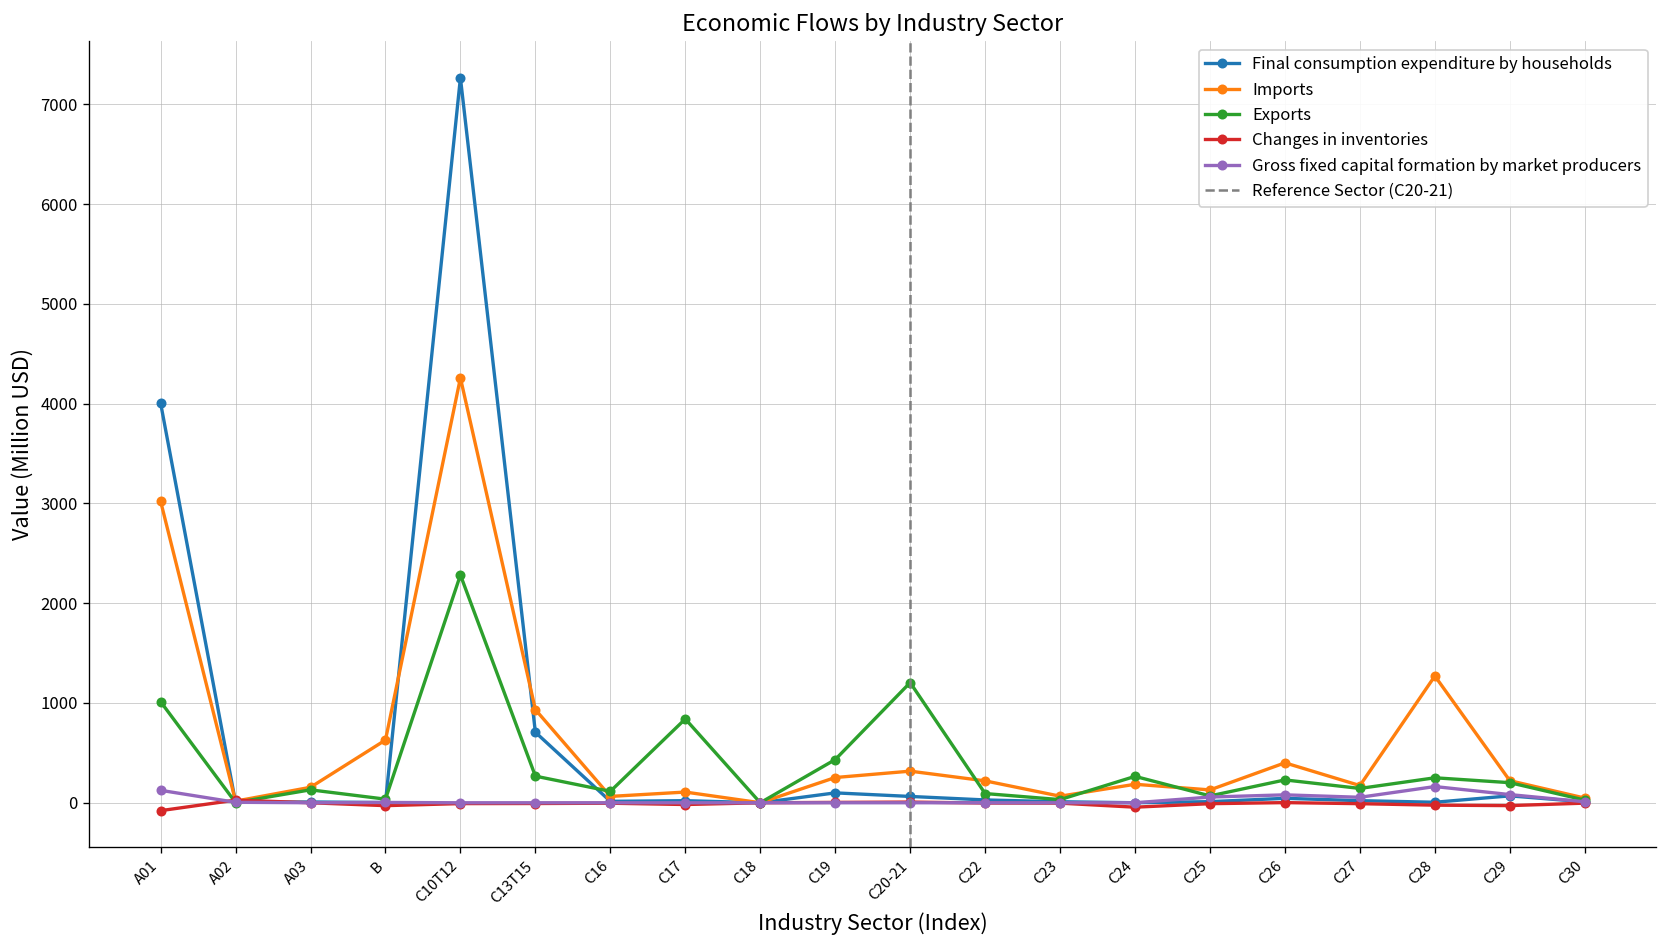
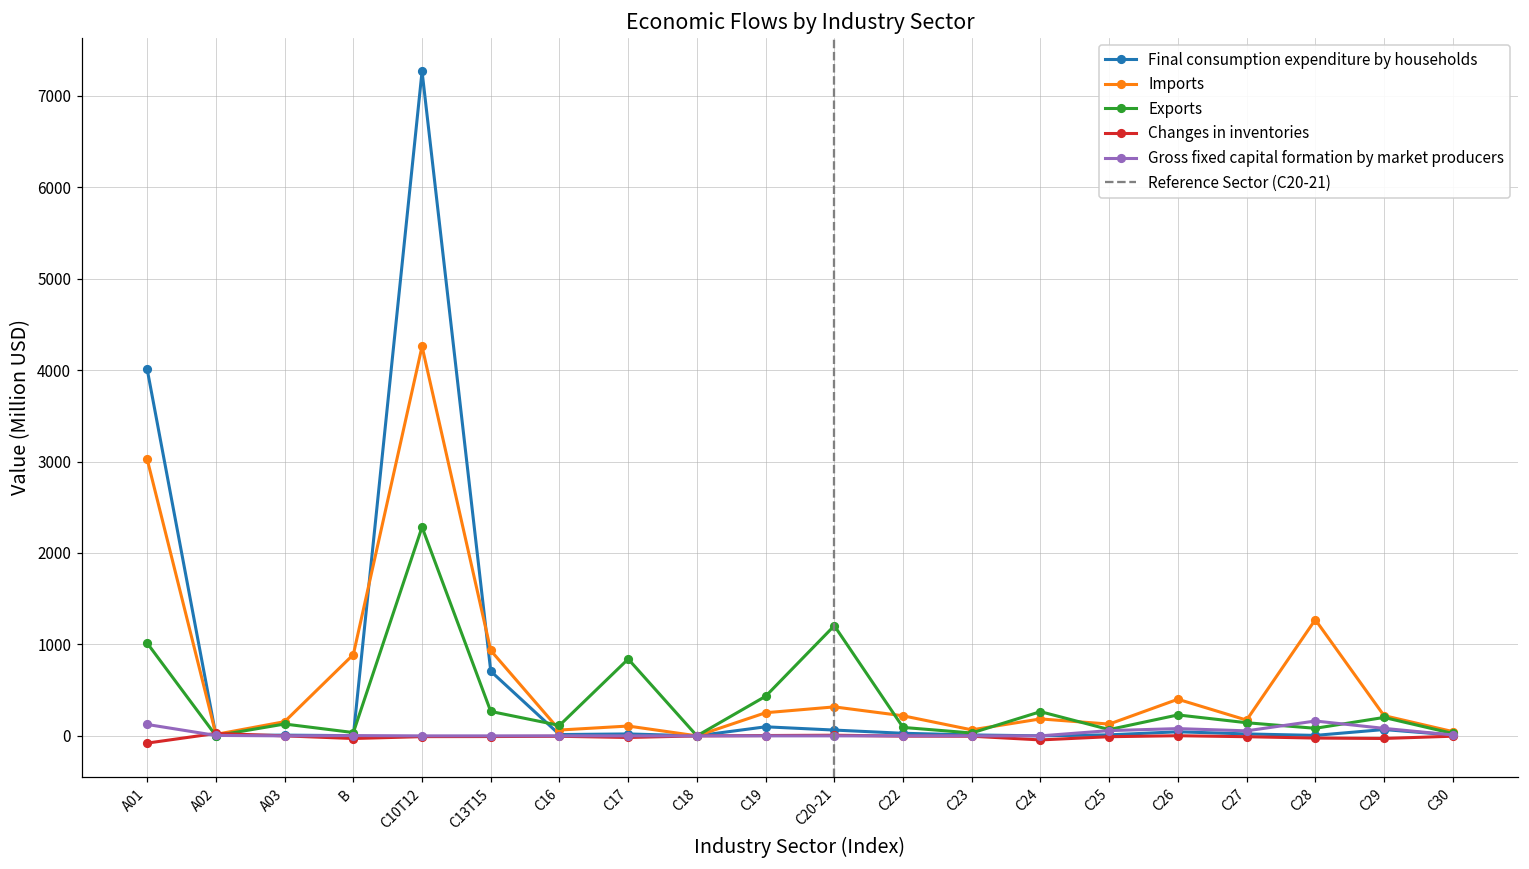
Imports, B: 600 -> 900
Exports, C28: 300 -> 100
